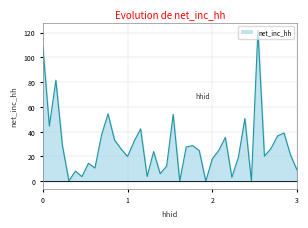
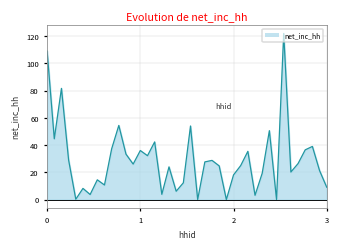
1: 20 -> 36
